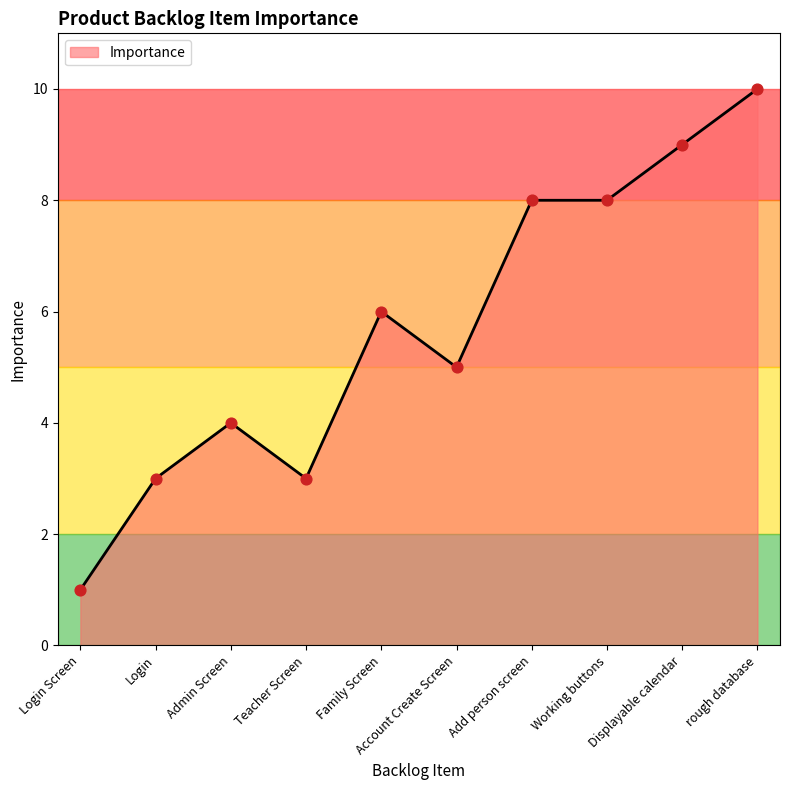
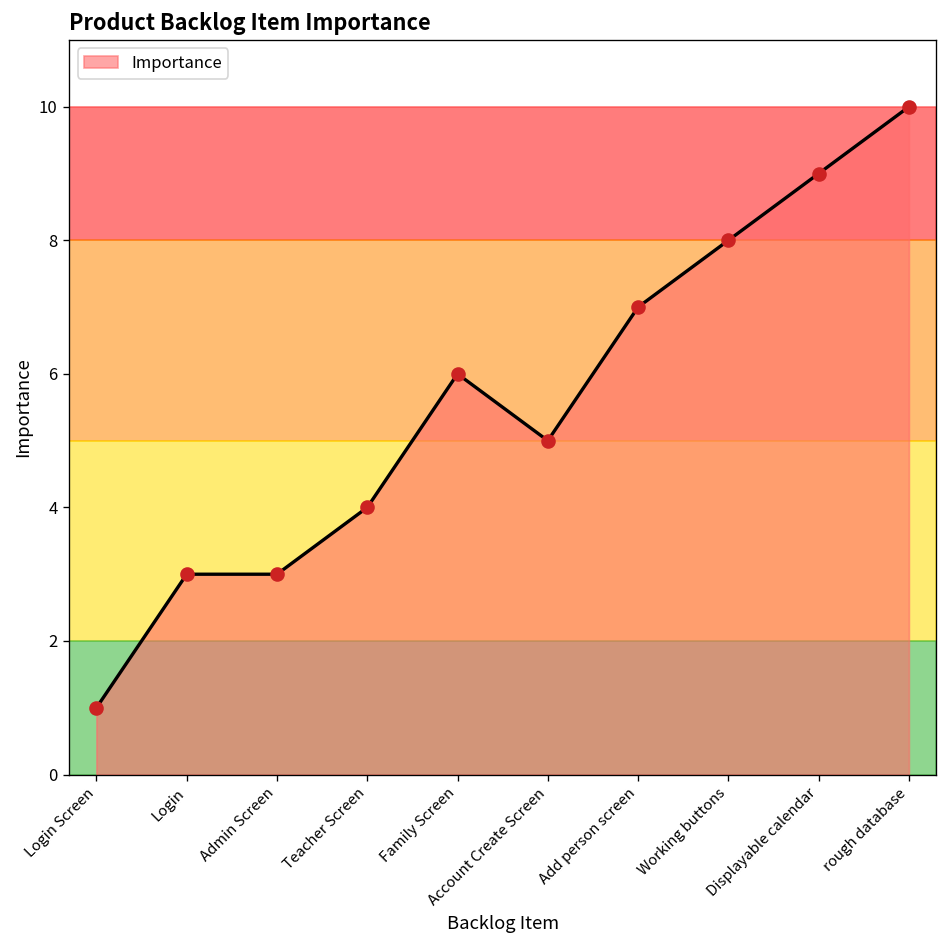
Admin Screen: 4 -> 3
Teacher Screen: 3 -> 4
Add person screen: 8 -> 7
